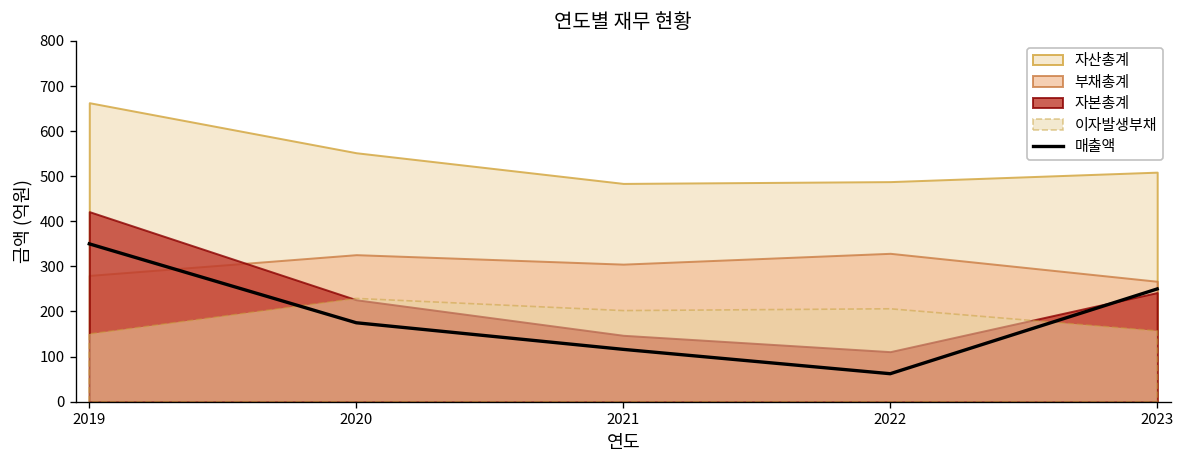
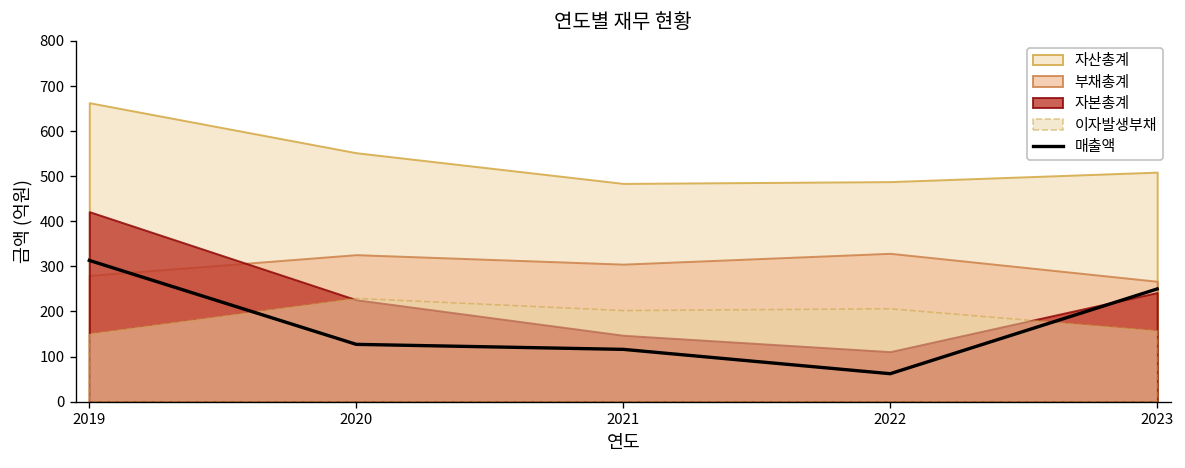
매출액, 2019: 350 -> 310
매출액, 2020: 180 -> 130
